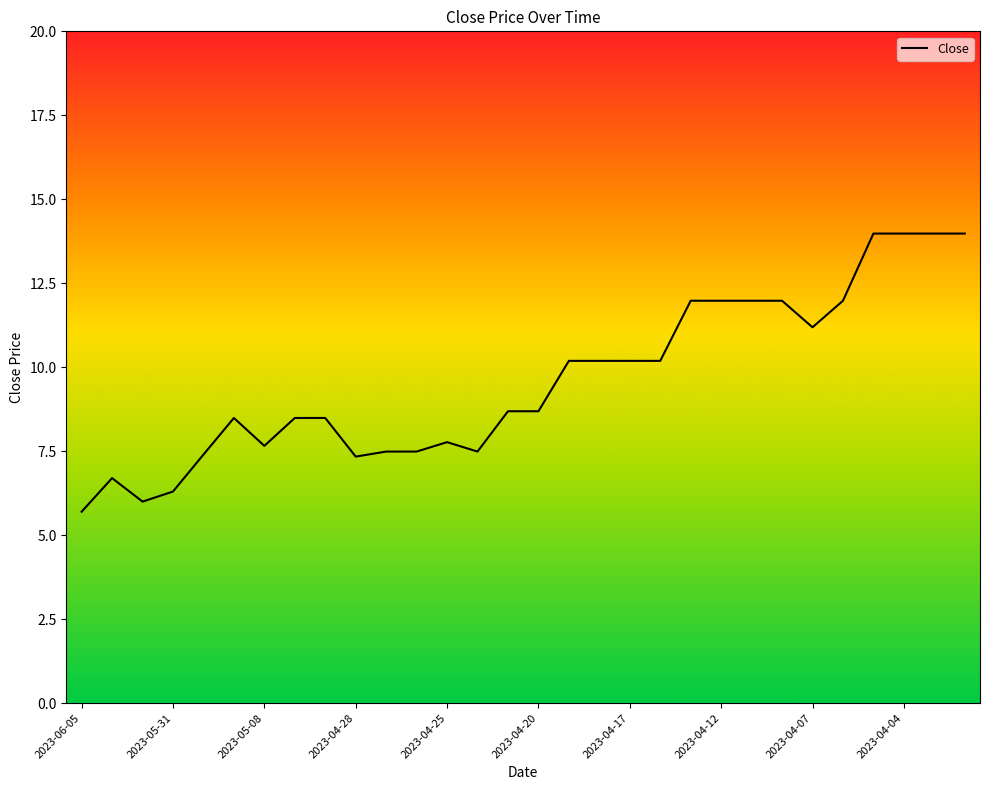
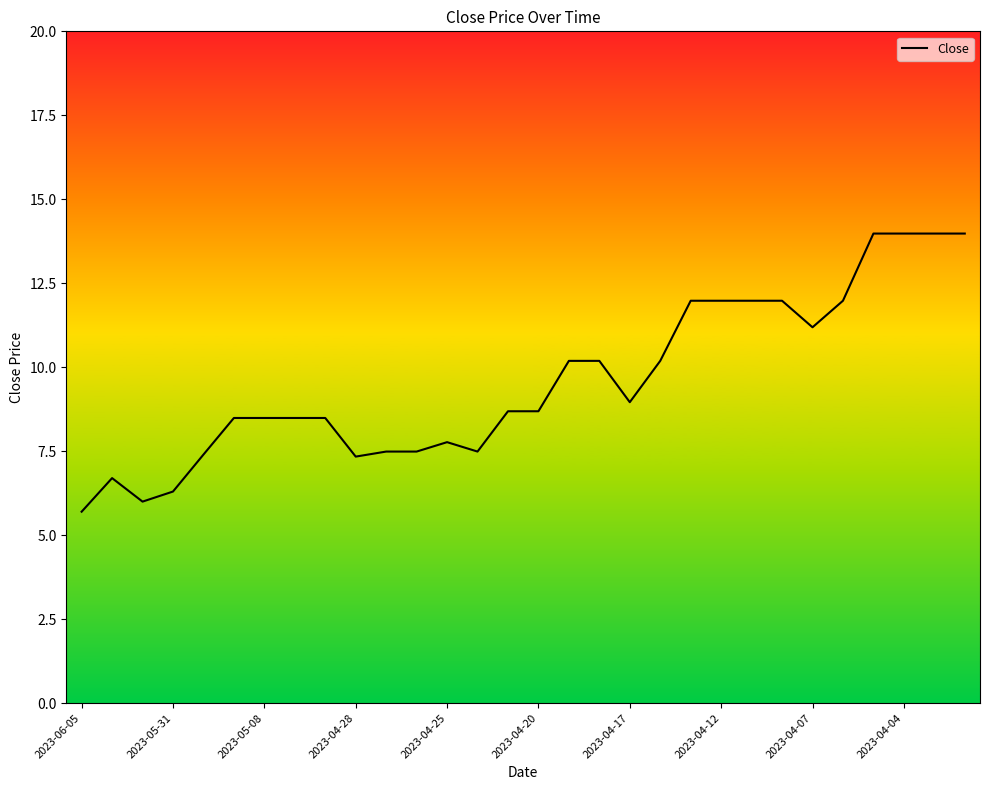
2023-05-08: 7.7 -> 8.5
2023-04-17: 10.2 -> 9.0
